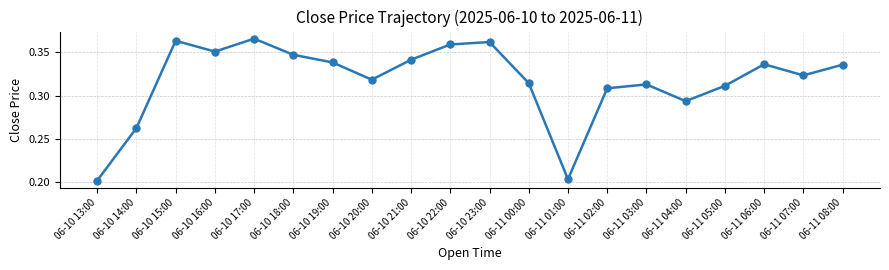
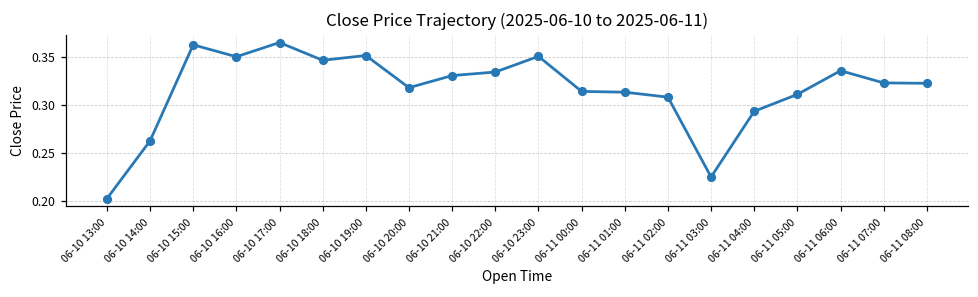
06-10 19:00: 0.34 -> 0.35
06-10 21:00: 0.34 -> 0.33
06-10 22:00: 0.36 -> 0.33
06-10 23:00: 0.36 -> 0.35
06-11 01:00: 0.20 -> 0.31
06-11 03:00: 0.31 -> 0.22
06-11 08:00: 0.34 -> 0.32
